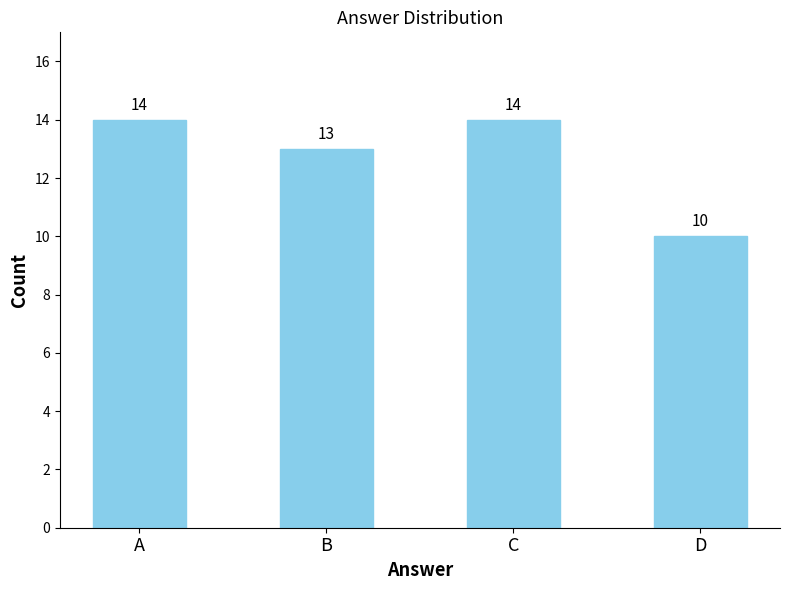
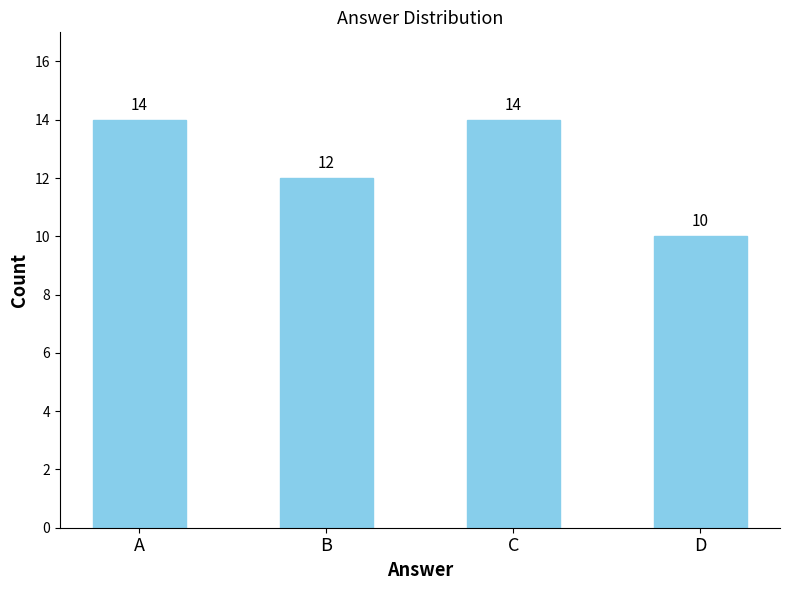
B: 13 -> 12
